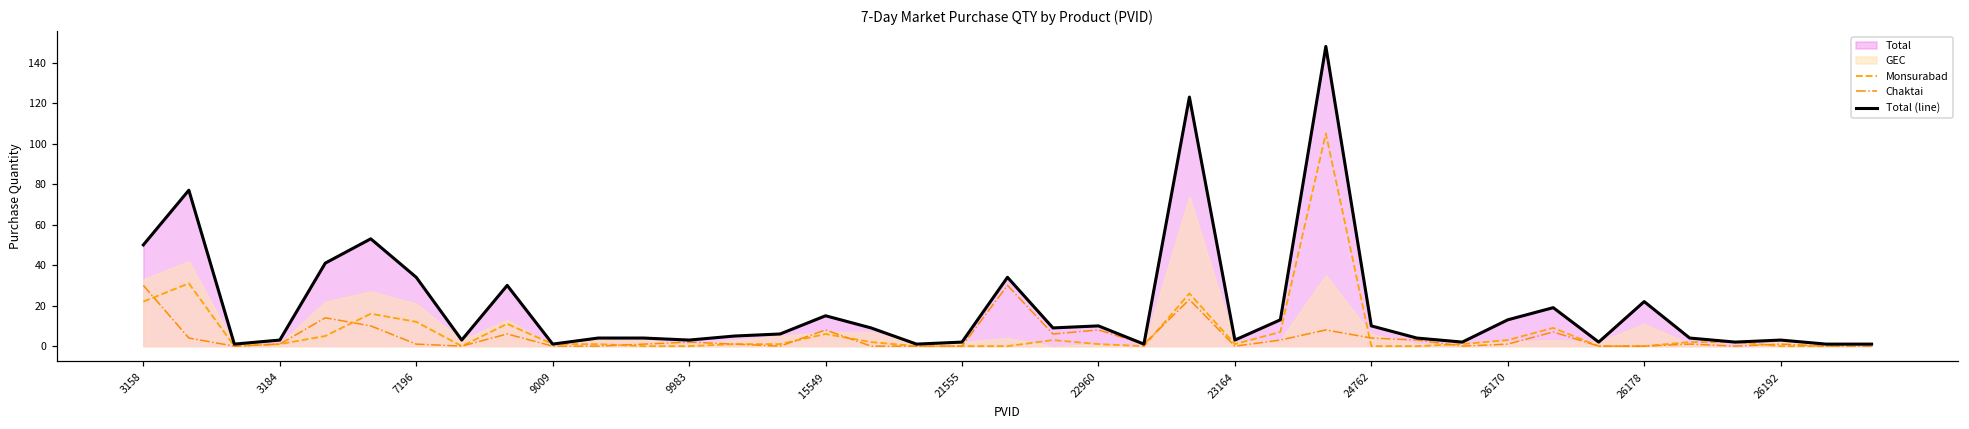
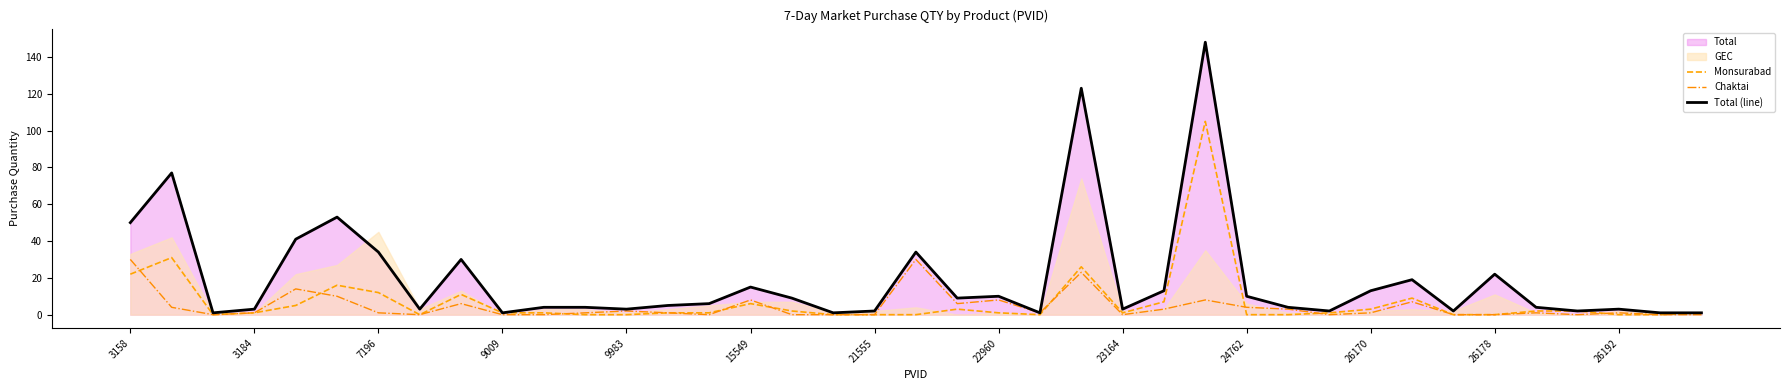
GEC, 7196: 21 -> 45
